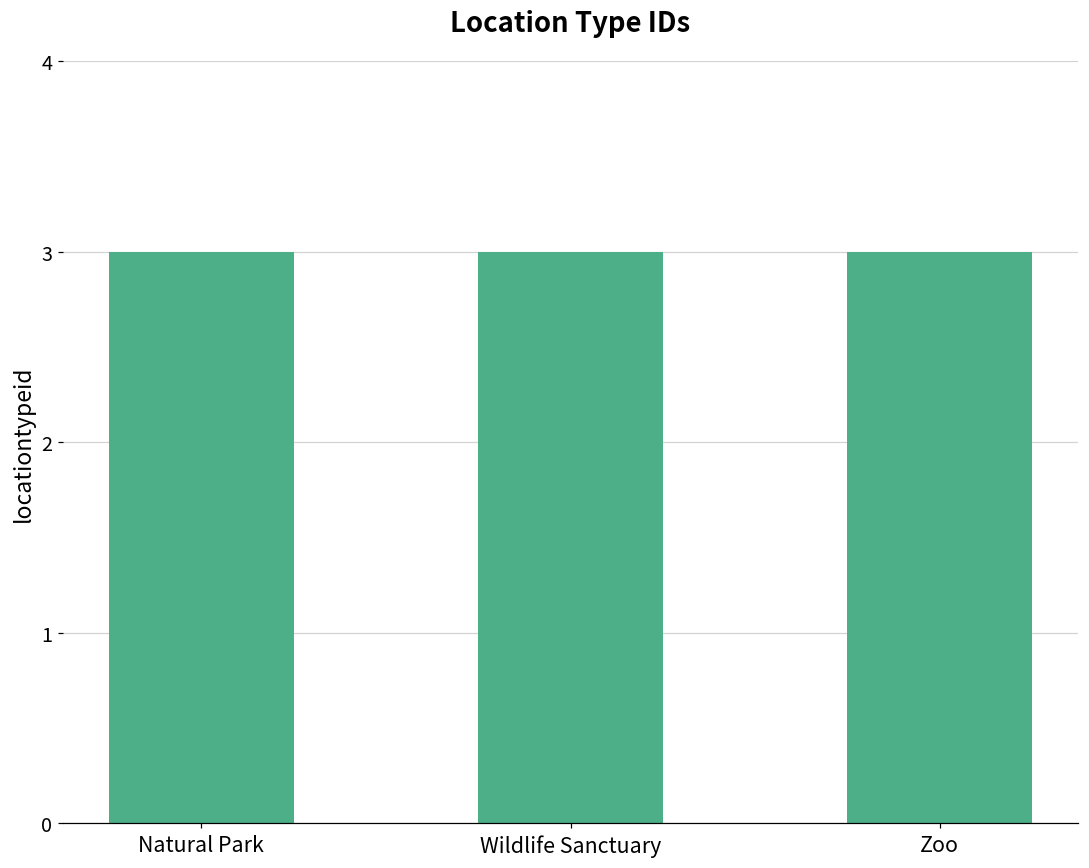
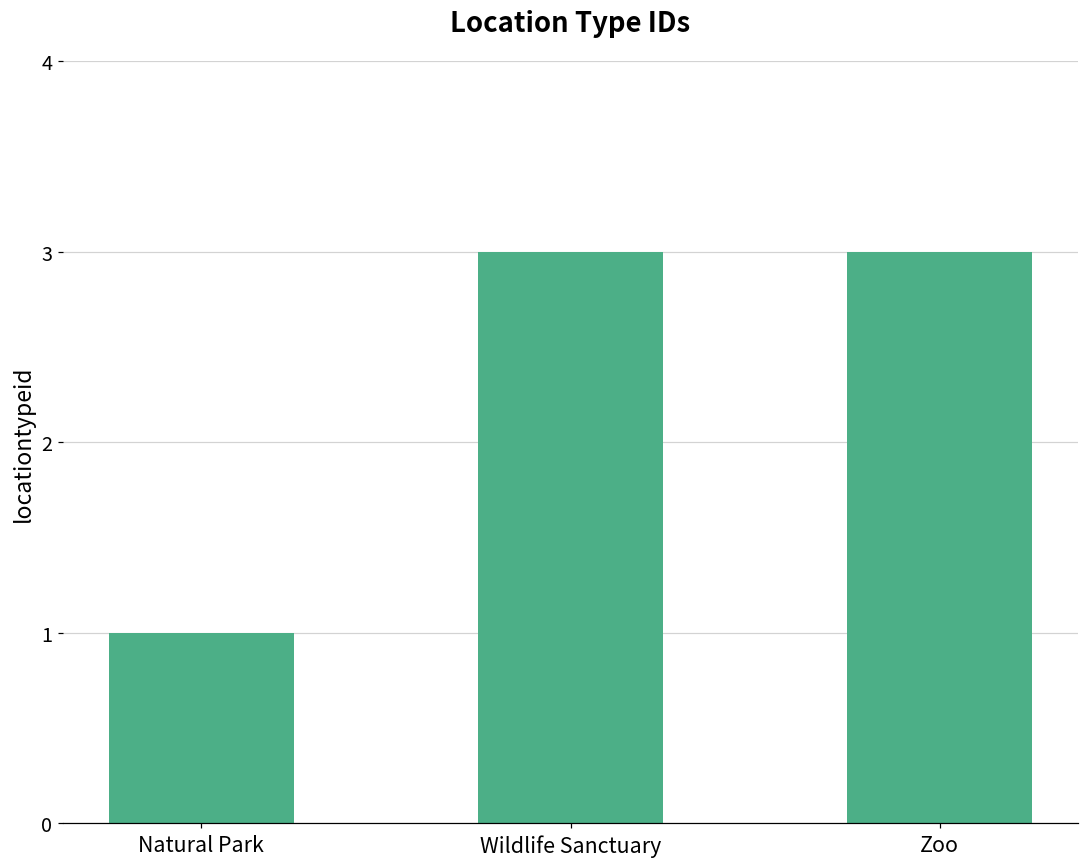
Natural Park: 3 -> 1
